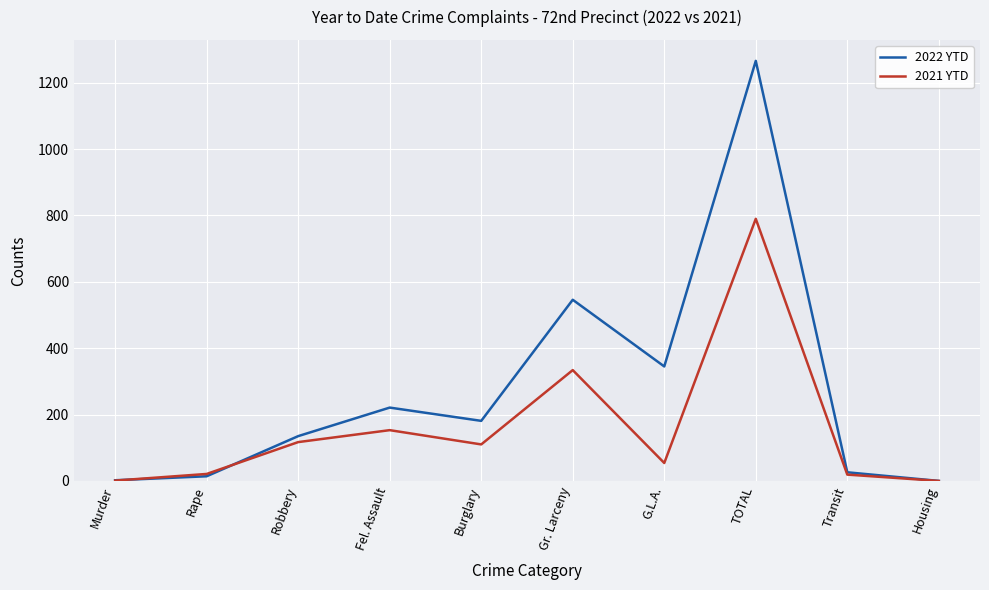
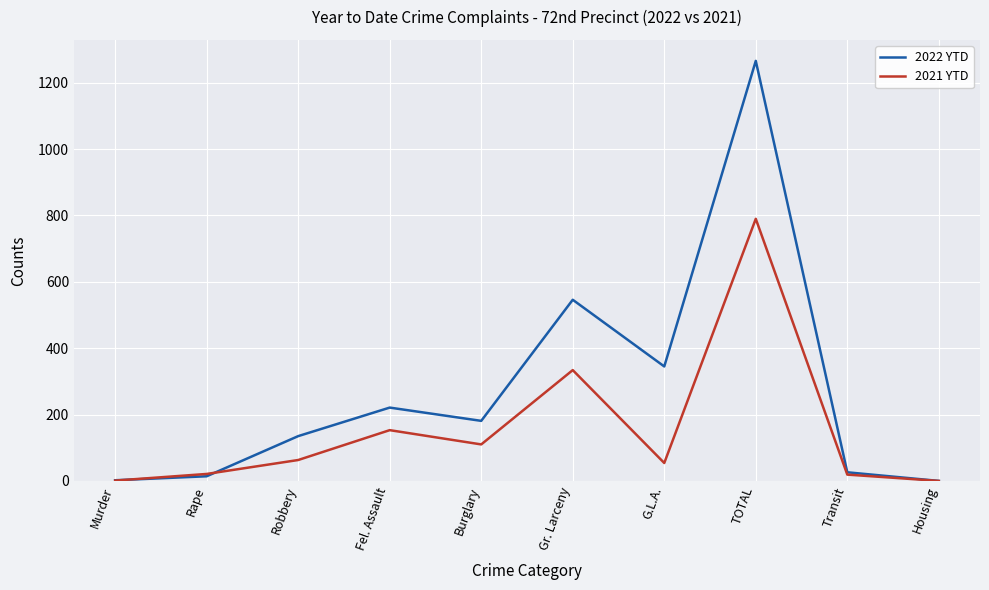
2021 YTD, Robbery: 120 -> 60
